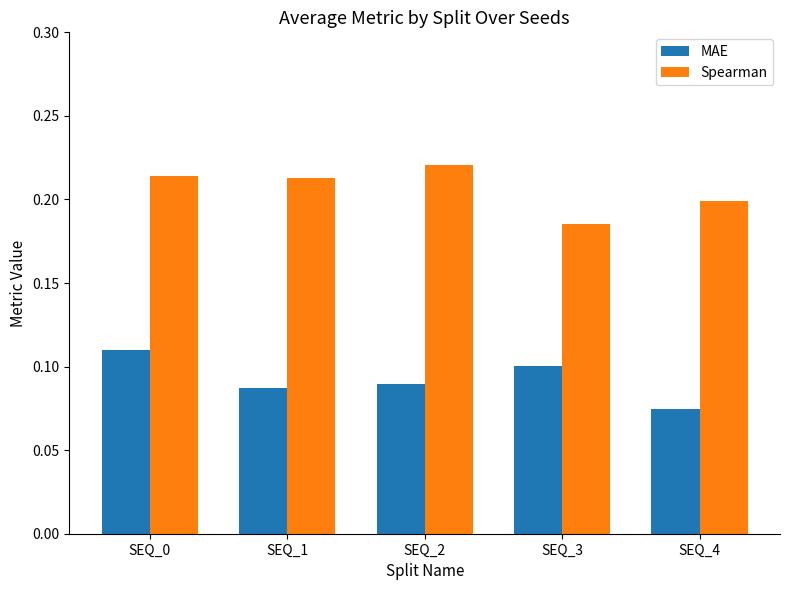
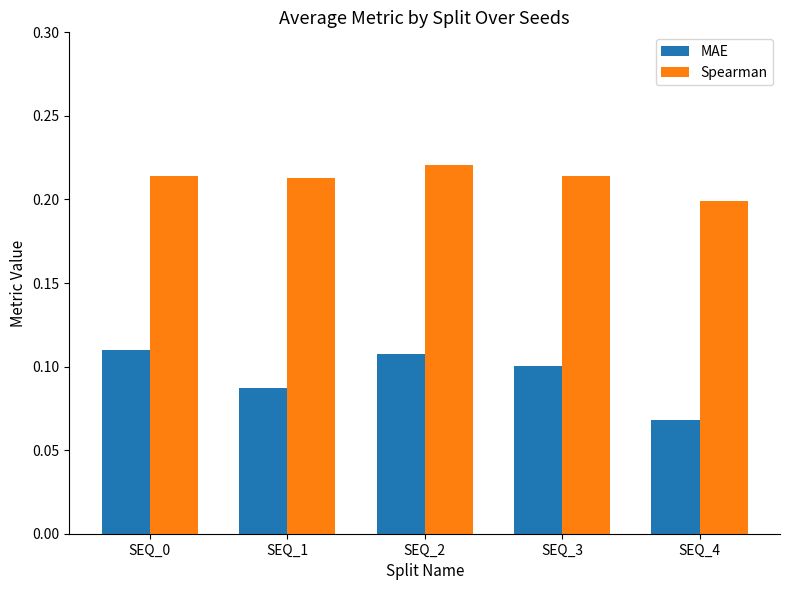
MAE, SEQ_2: 0.089 -> 0.108
Spearman, SEQ_3: 0.185 -> 0.214
MAE, SEQ_4: 0.075 -> 0.068
